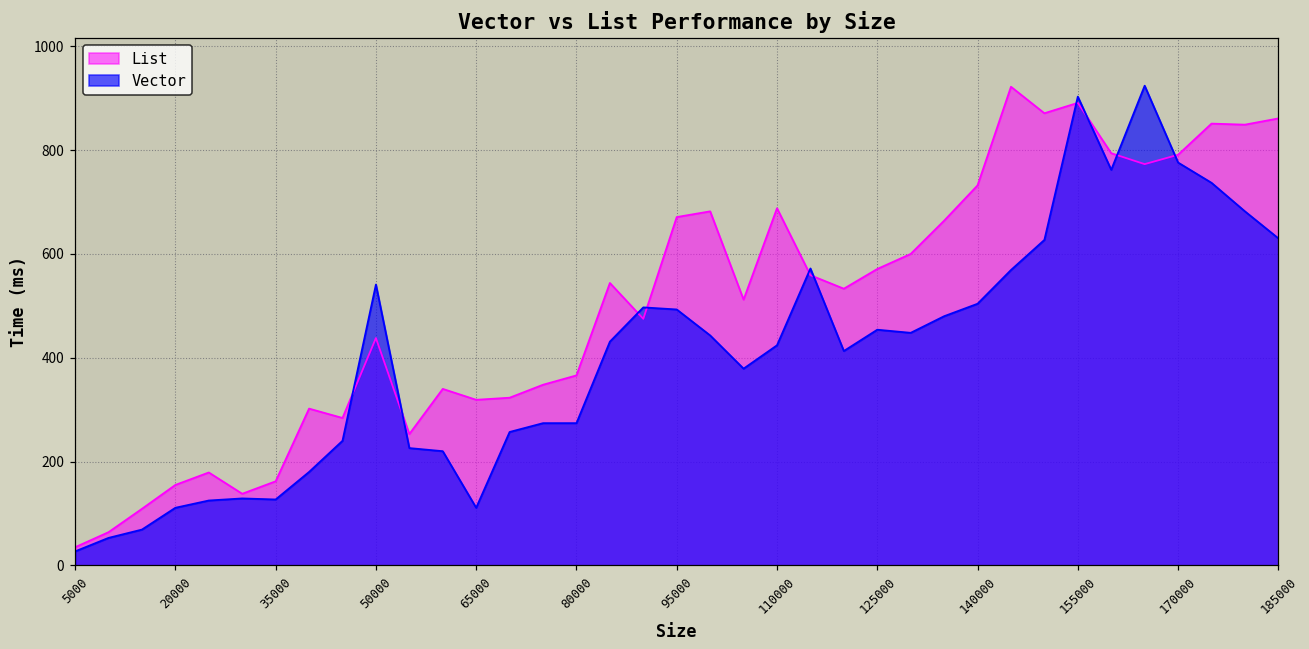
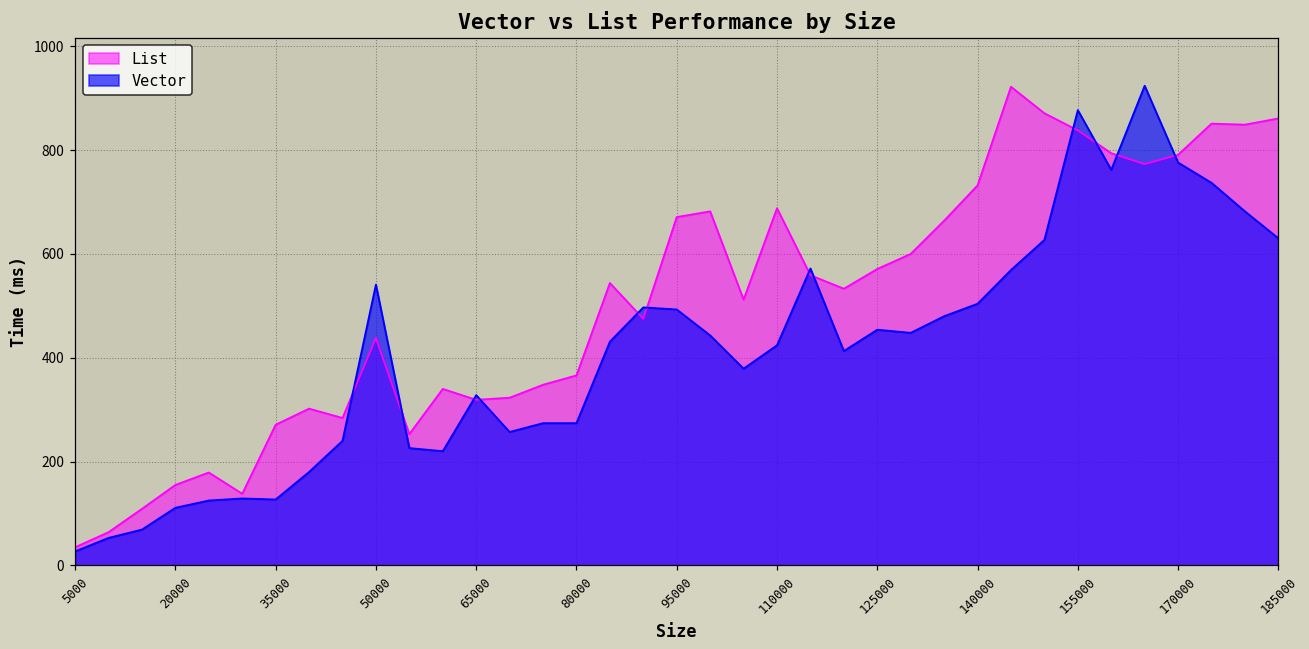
List, 35000: 160 -> 270
Vector, 65000: 110 -> 330
List, 155000: 890 -> 840
Vector, 155000: 900 -> 880
